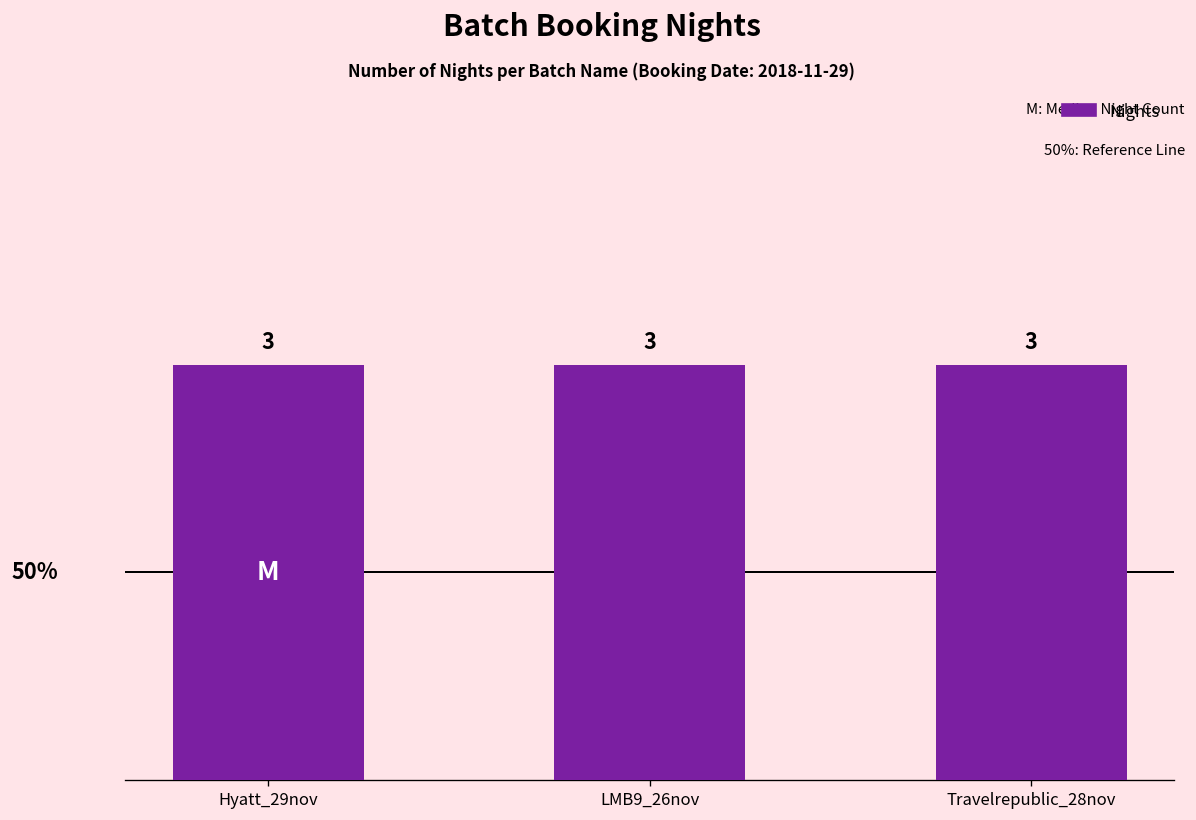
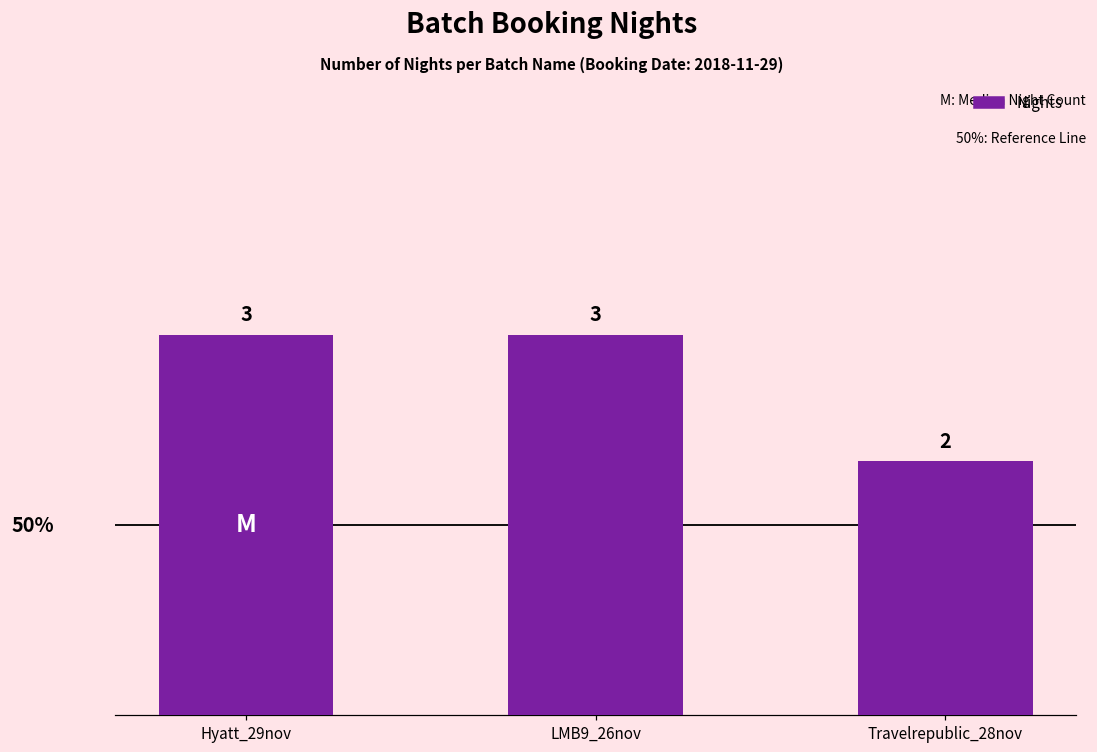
Travelrepublic_28nov: 3 -> 2
